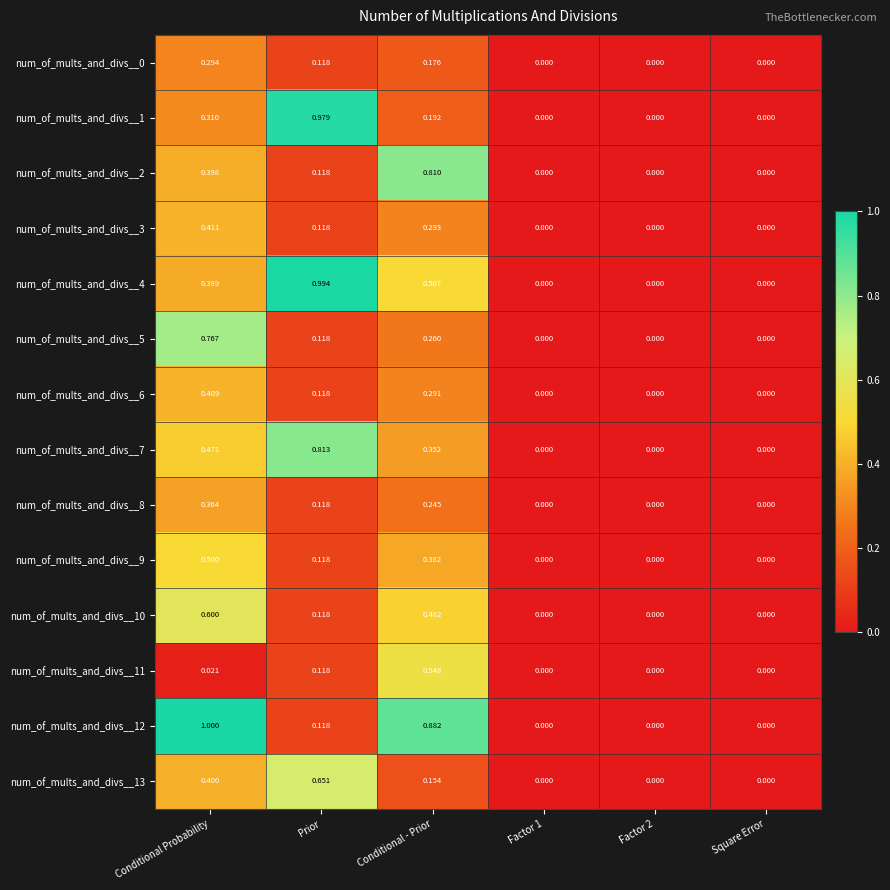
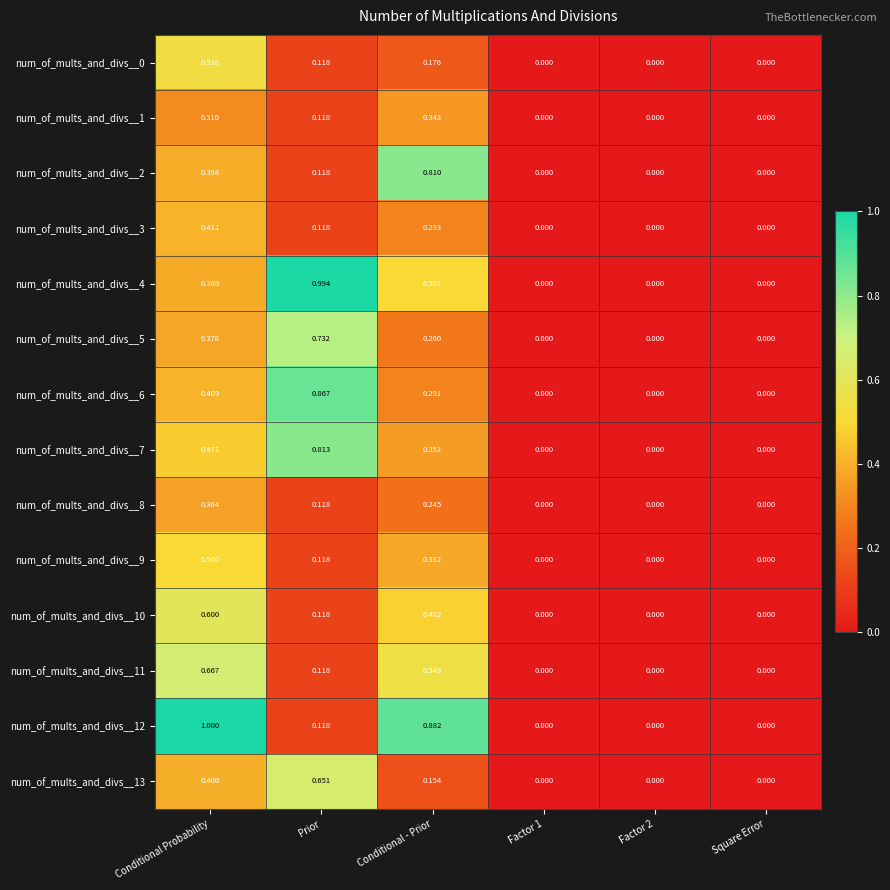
num_of_mults_and_divs__0, Conditional Probability: 0.294 -> 0.538
num_of_mults_and_divs__1, Prior: 0.979 -> 0.118
num_of_mults_and_divs__1, Conditional - Prior: 0.192 -> 0.343
num_of_mults_and_divs__5, Conditional Probability: 0.767 -> 0.378
num_of_mults_and_divs__5, Prior: 0.118 -> 0.732
num_of_mults_and_divs__6, Prior: 0.118 -> 0.867
num_of_mults_and_divs__11, Conditional Probability: 0.021 -> 0.667
